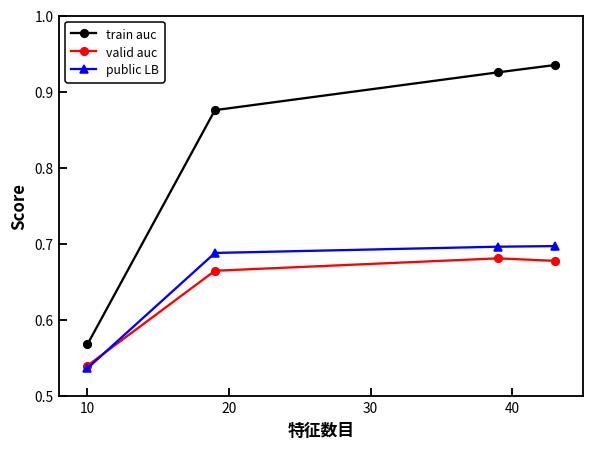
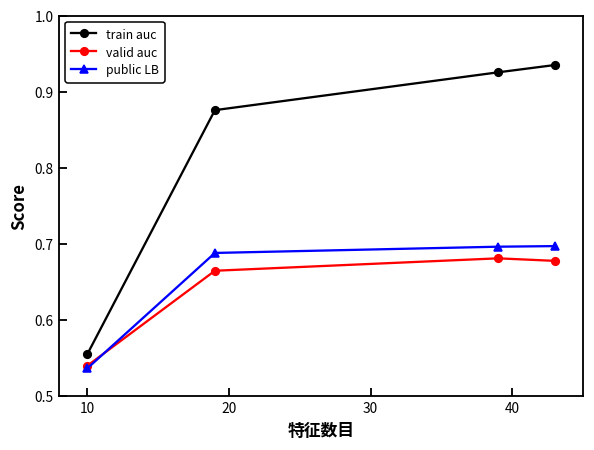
train auc, 10: 0.57 -> 0.55
